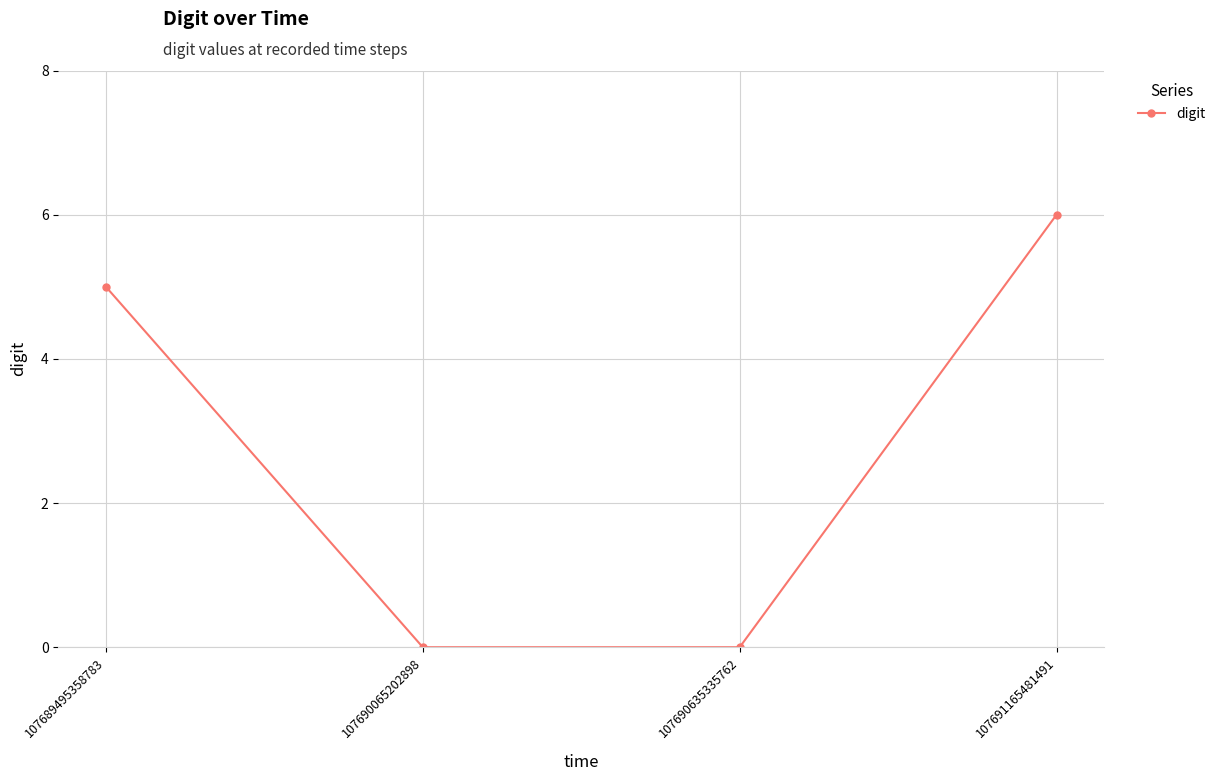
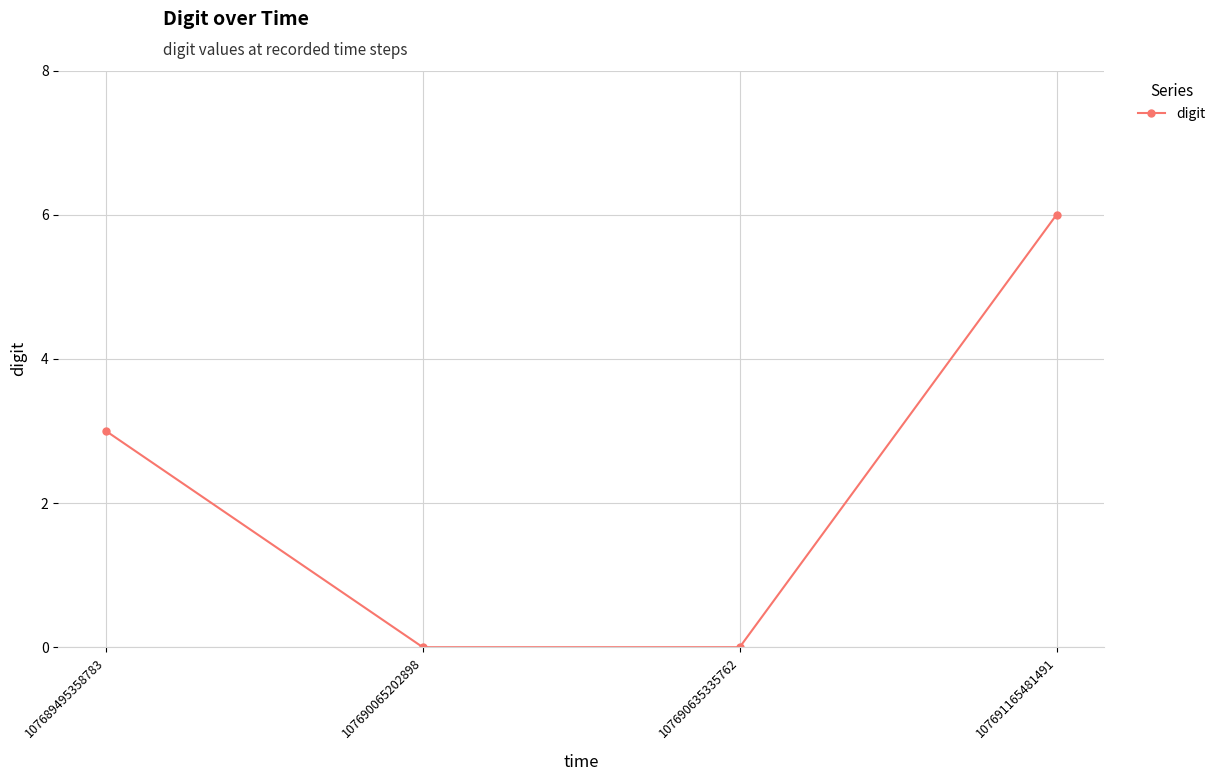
107689495358783: 5 -> 3
